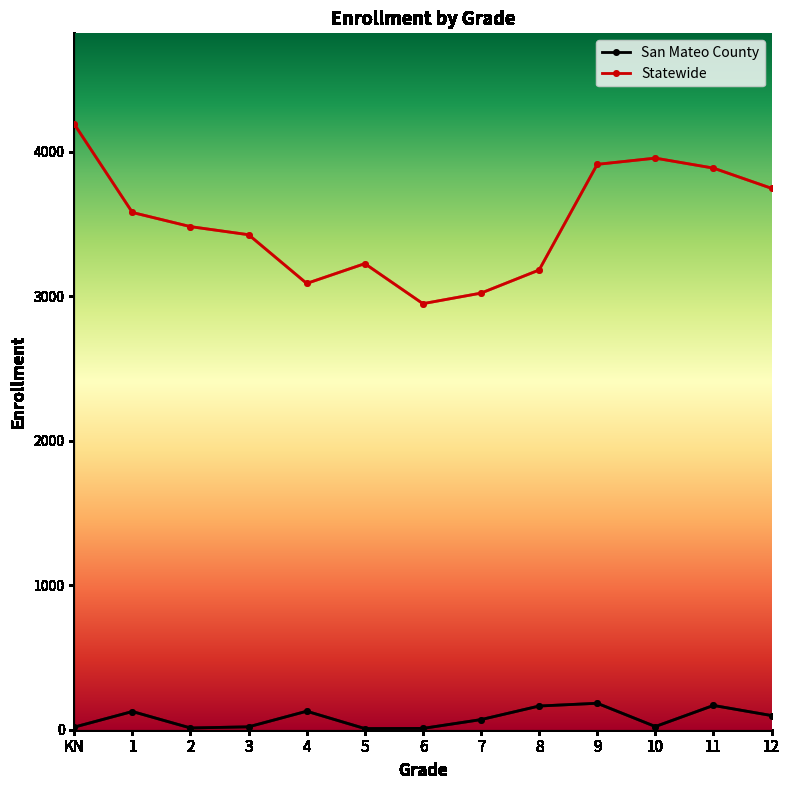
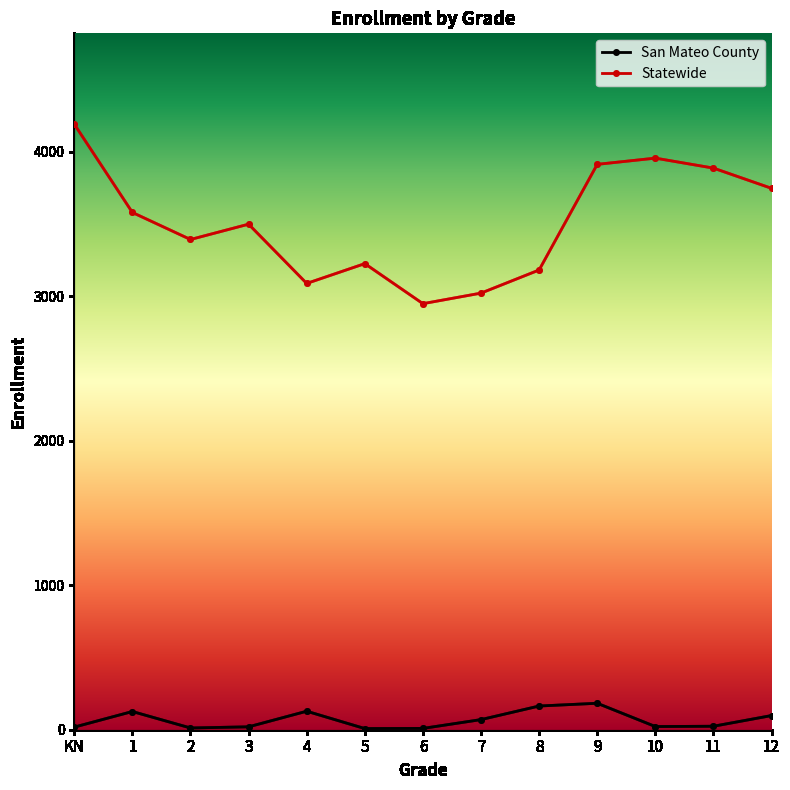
Statewide, 2: 3480 -> 3390
Statewide, 3: 3430 -> 3500
San Mateo County, 11: 170 -> 20
